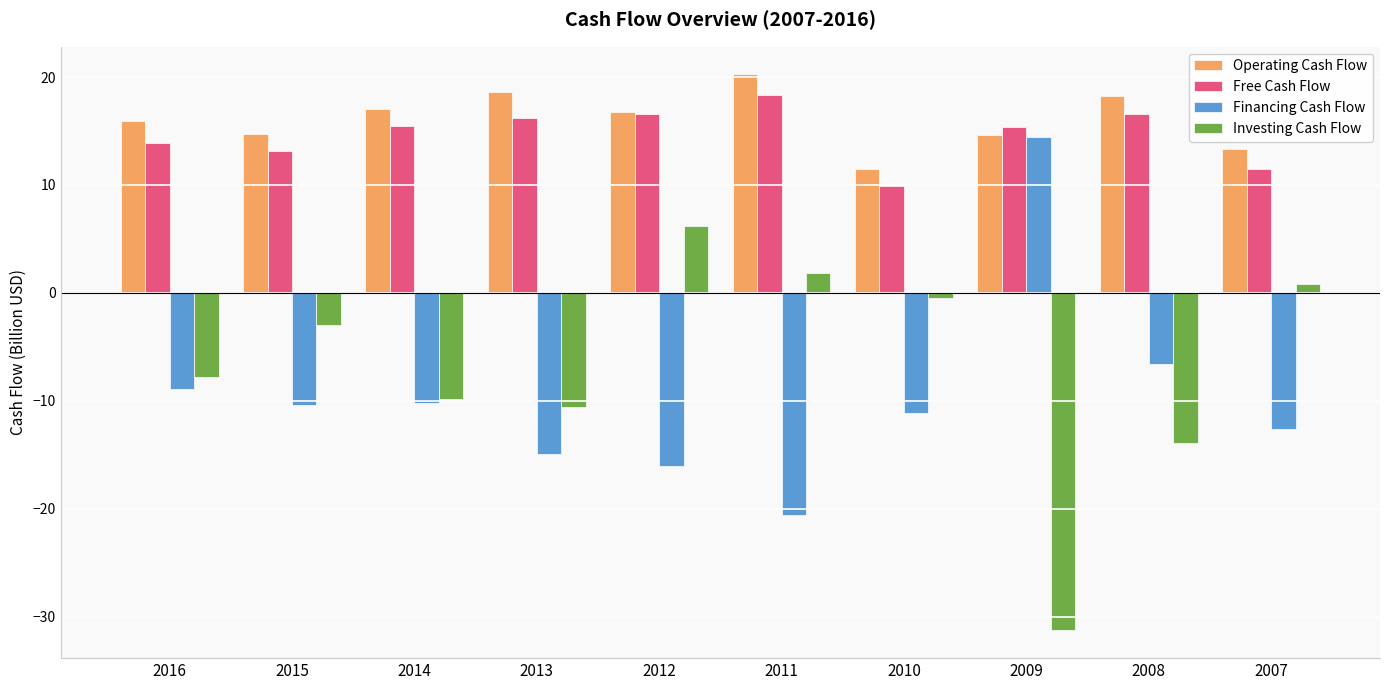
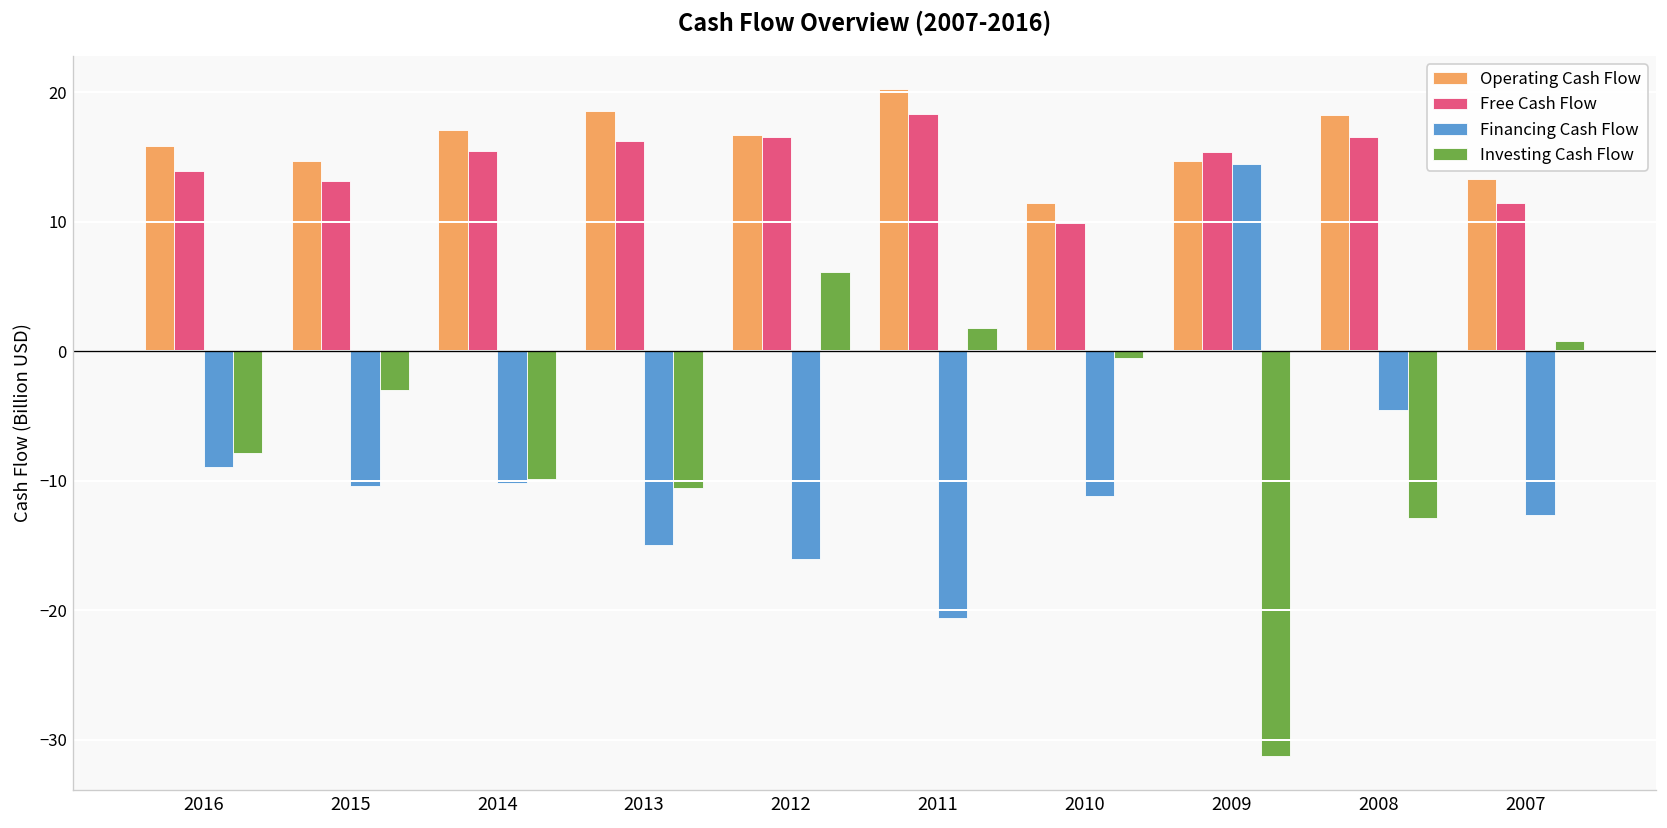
Financing Cash Flow, 2008: -6.6 -> -4.5
Investing Cash Flow, 2008: -13.9 -> -12.8
